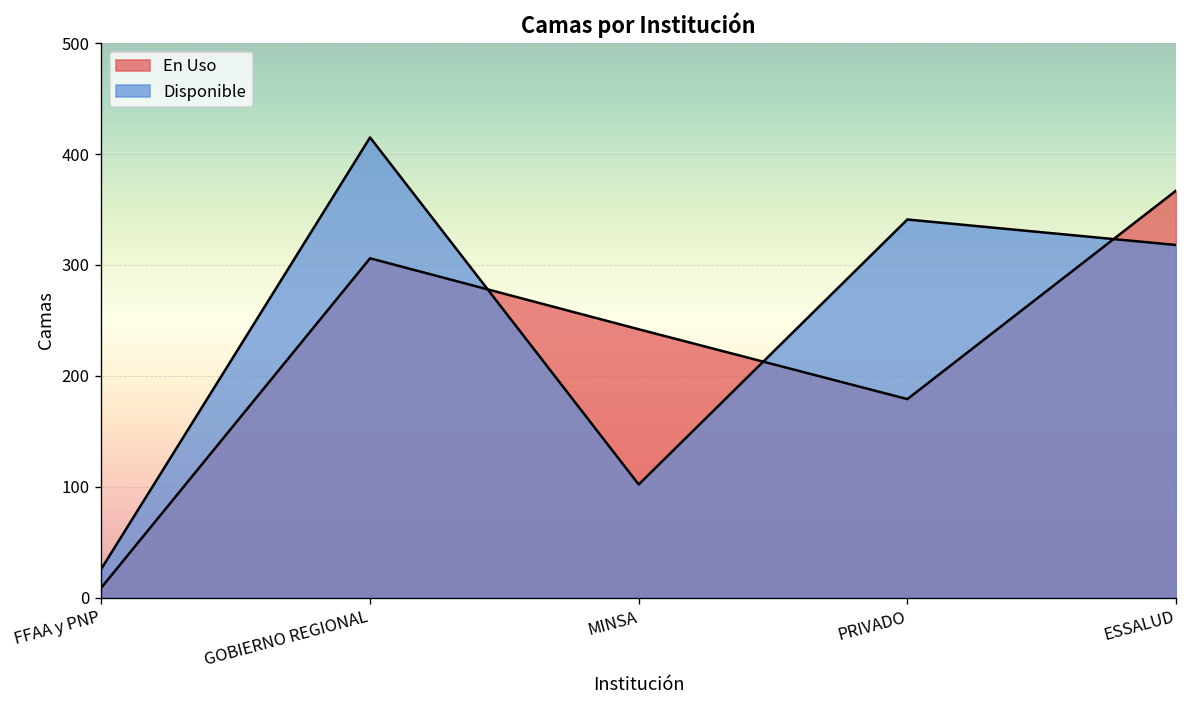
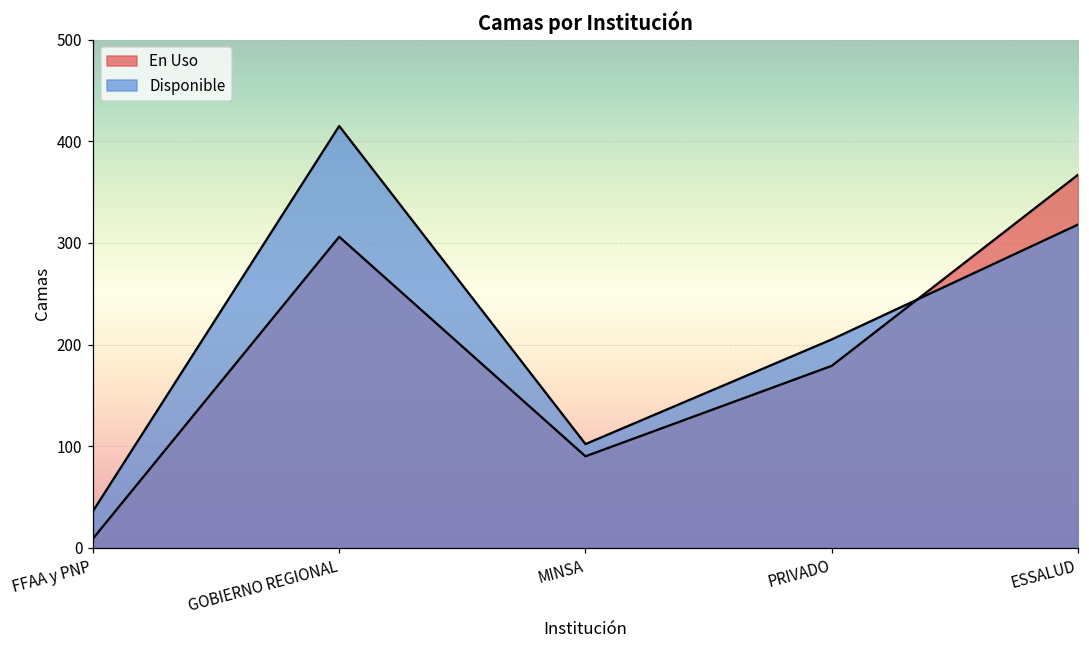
Disponible, FFAA y PNP: 30 -> 40
En Uso, MINSA: 240 -> 90
Disponible, PRIVADO: 340 -> 210
